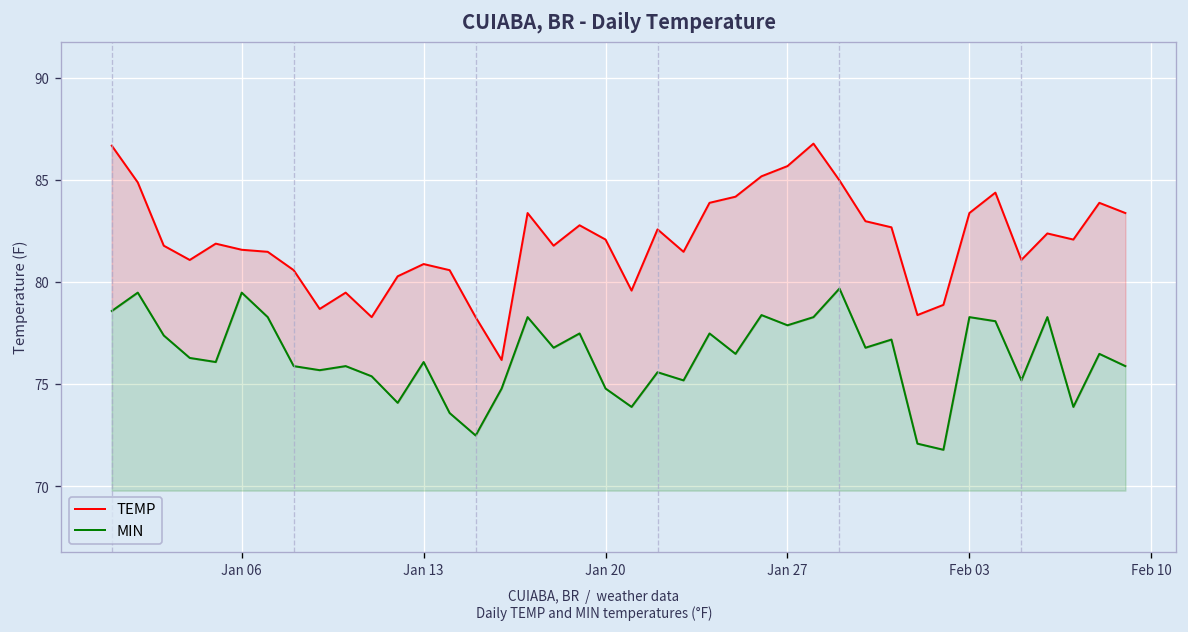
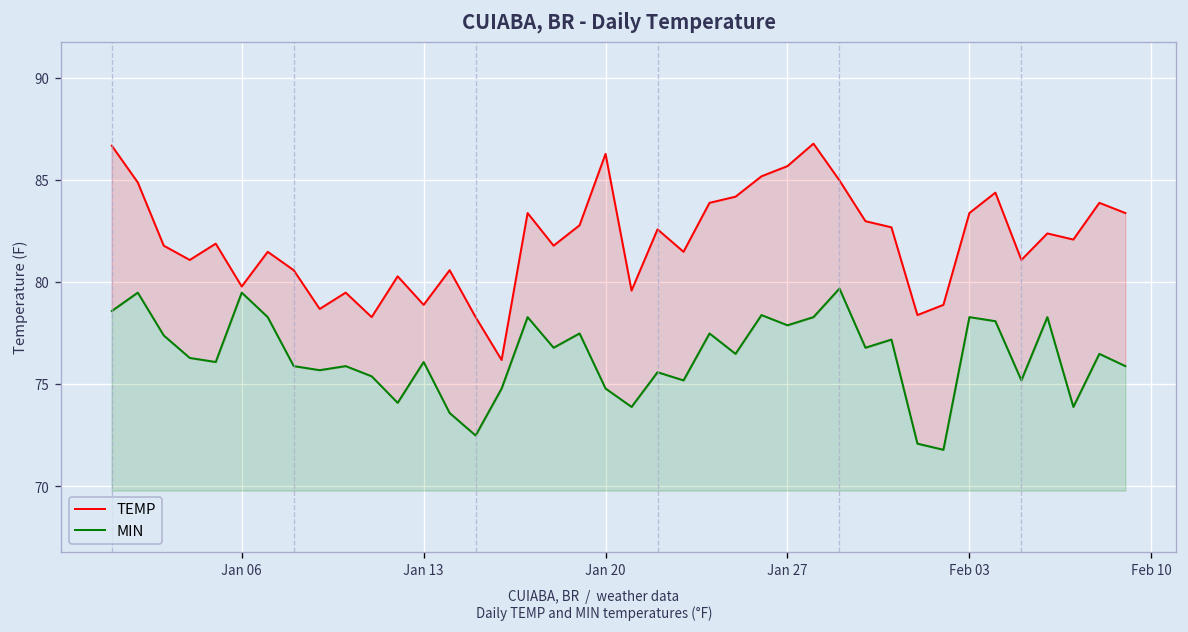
TEMP, Jan 06: 81.6 -> 79.8
TEMP, Jan 13: 80.9 -> 78.9
TEMP, Jan 20: 82.1 -> 86.3
